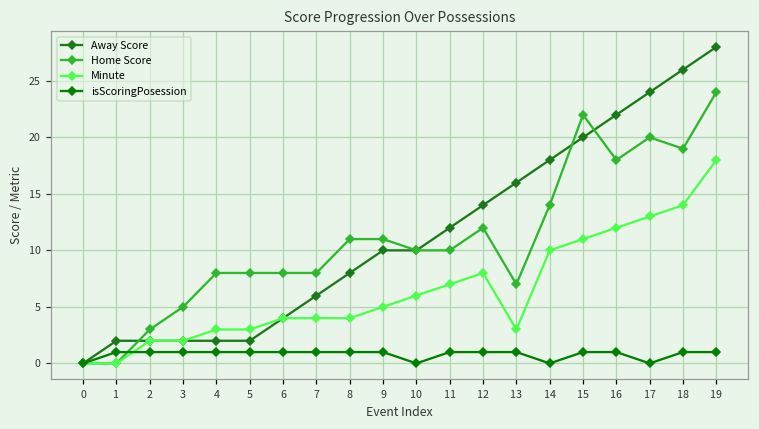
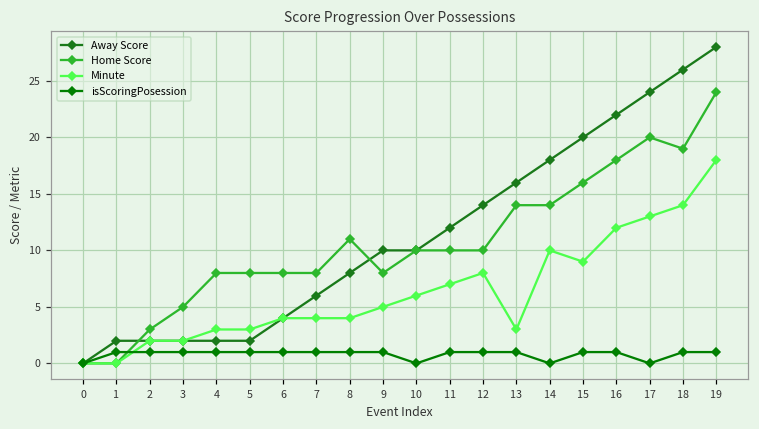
Home Score, 9: 11 -> 8
Home Score, 12: 12 -> 10
Home Score, 13: 7 -> 14
Home Score, 15: 22 -> 16
Minute, 15: 11 -> 9
